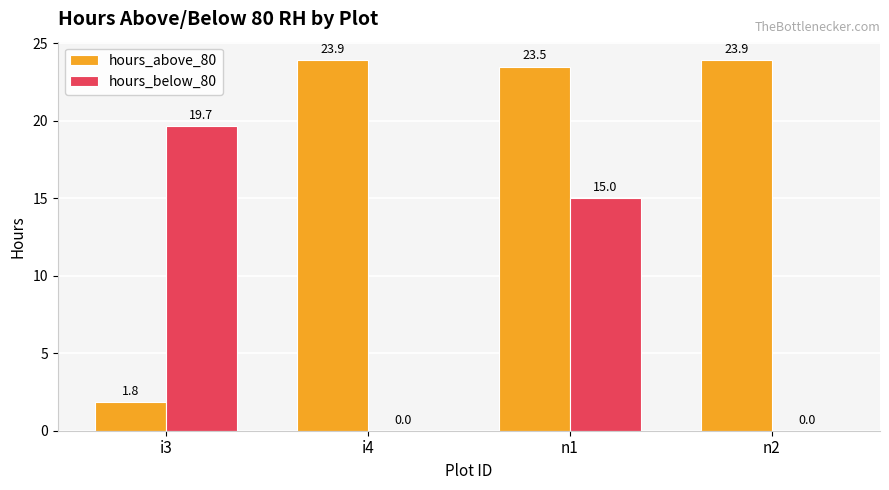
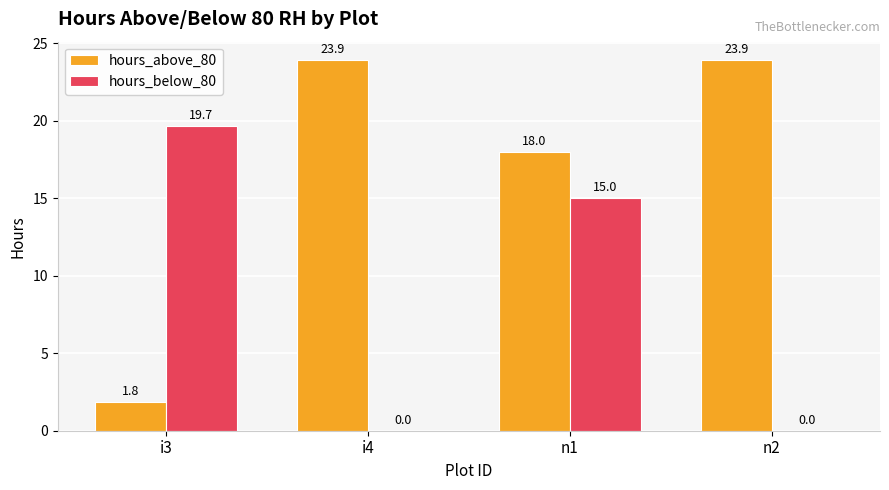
hours_above_80, n1: 23.5 -> 18.0
